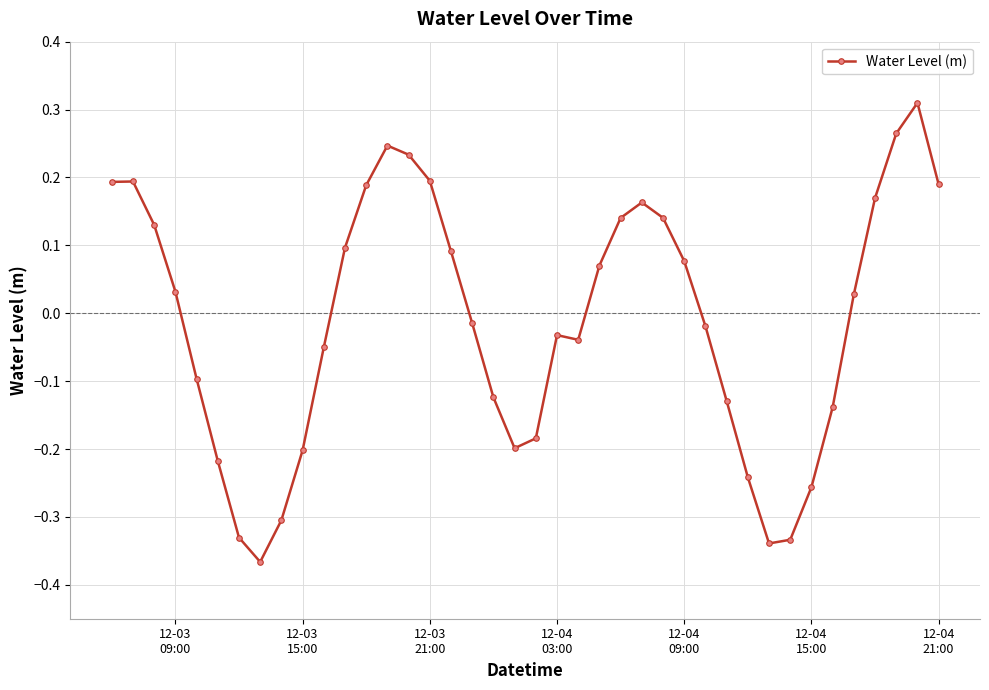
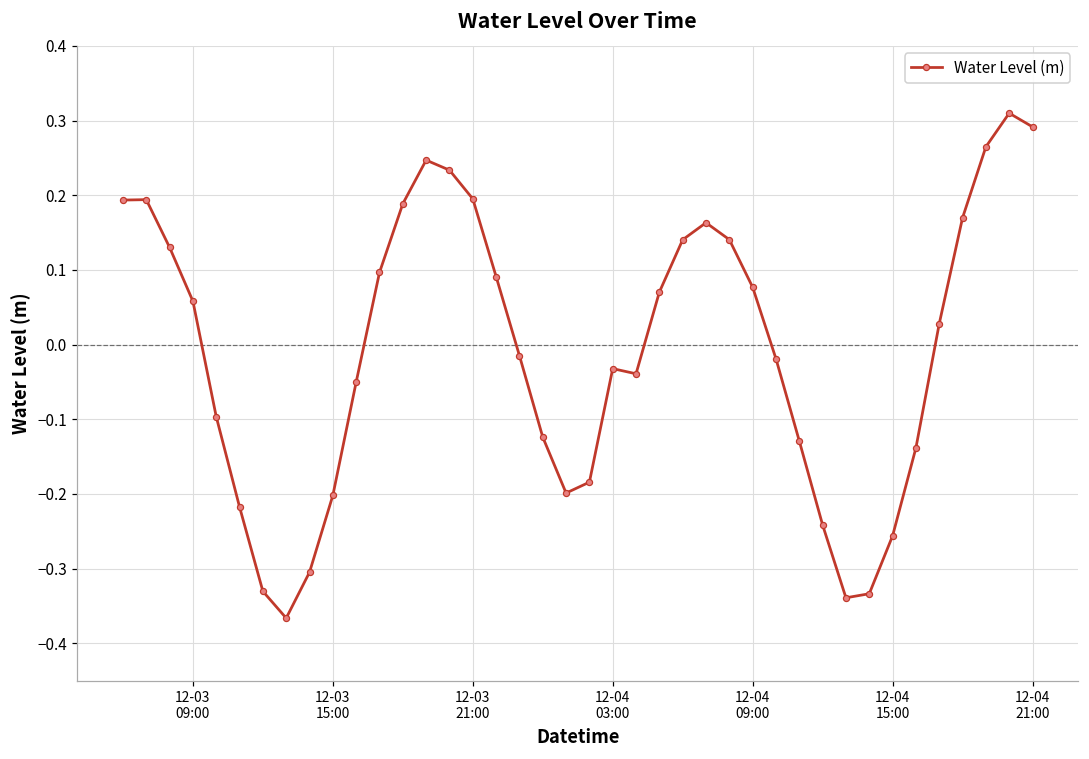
12-03 09:00: 0.03 -> 0.06
12-04 21:00: 0.19 -> 0.29
